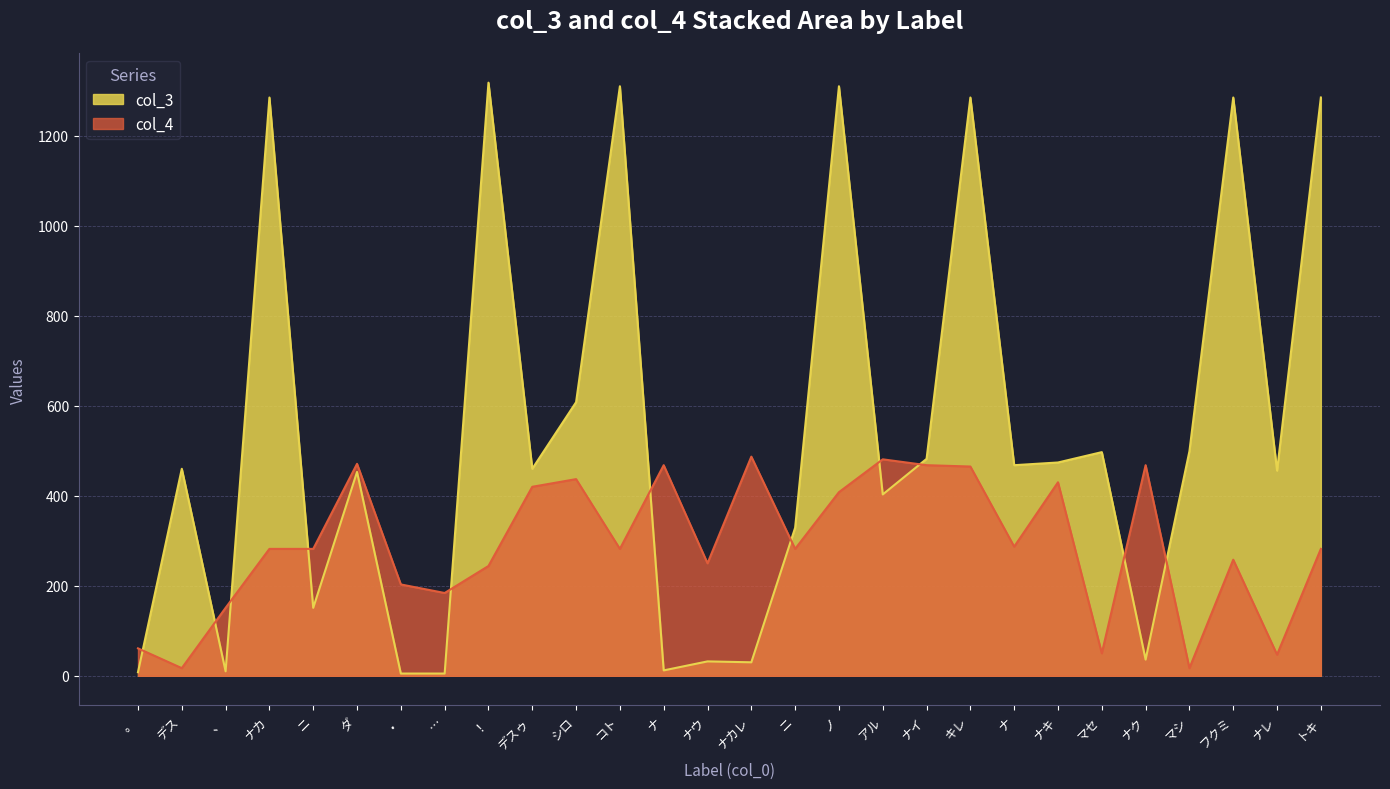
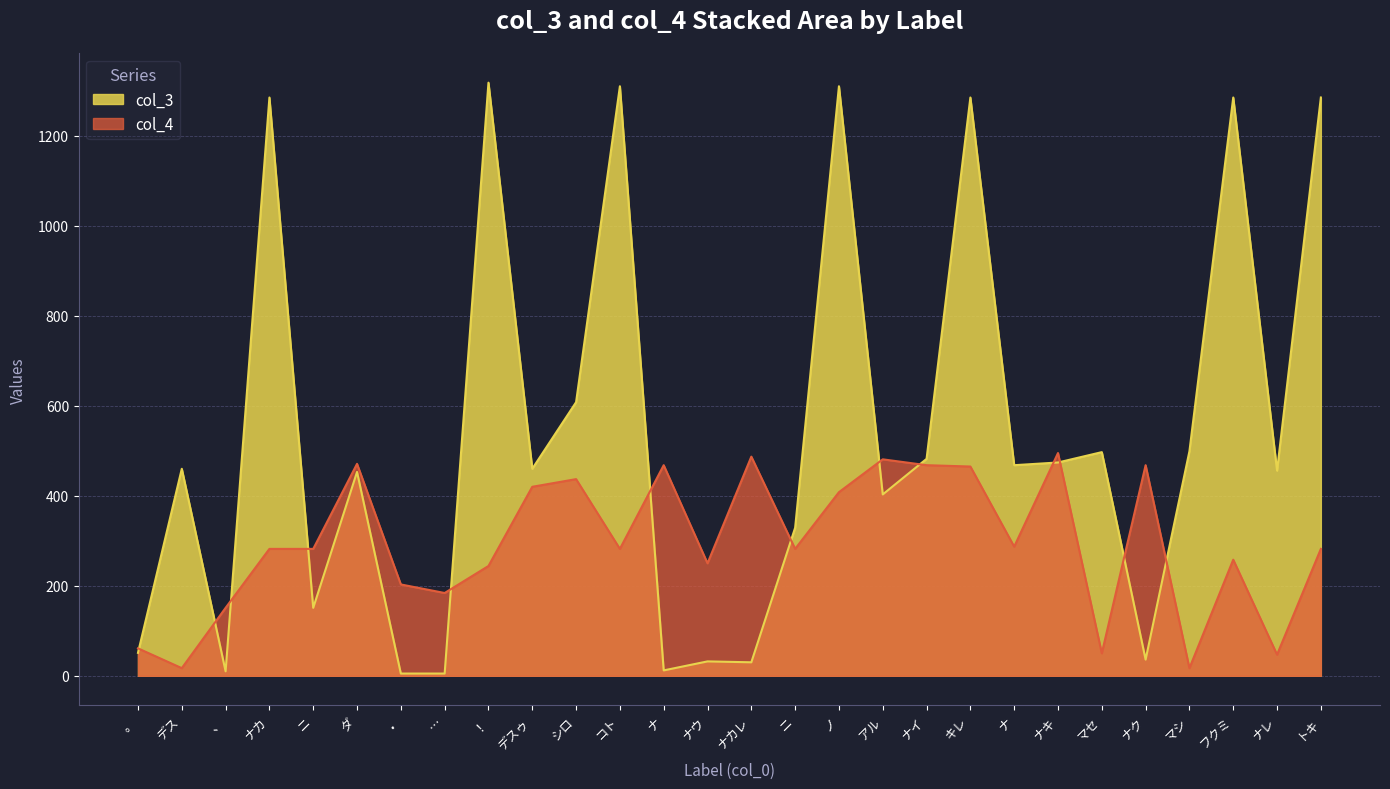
col_3, 。: 10 -> 50
col_4, ナキ: 430 -> 500
